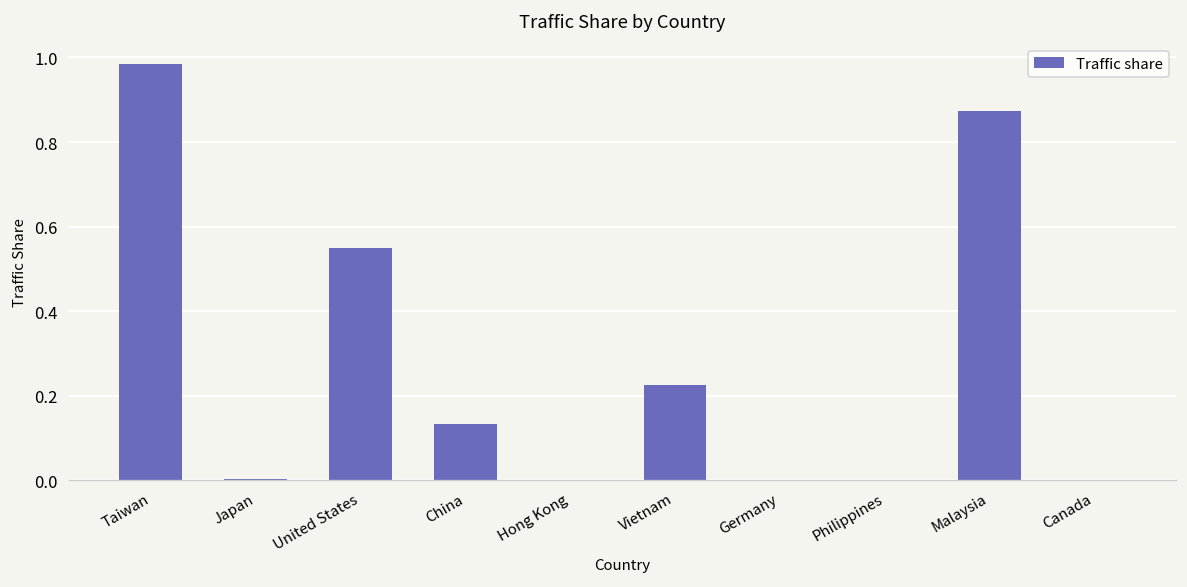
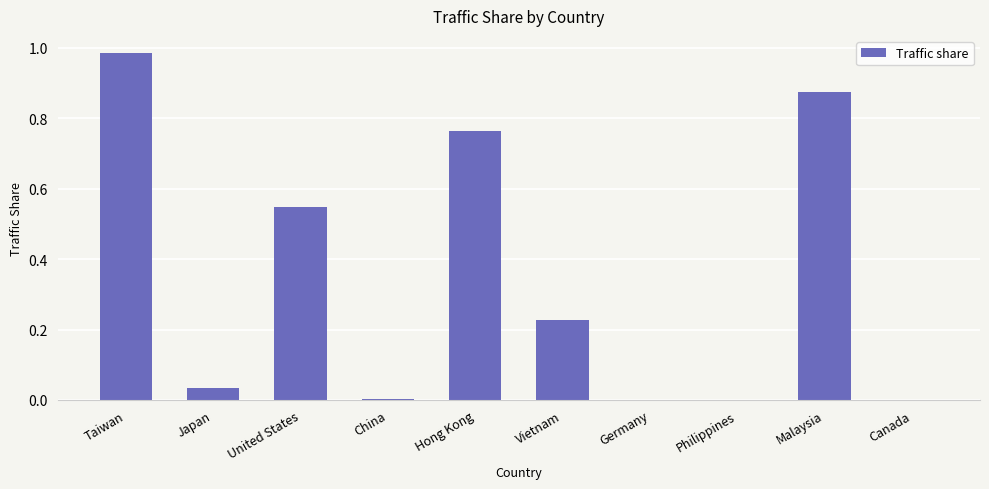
Japan: 0.00 -> 0.04
China: 0.13 -> 0.00
Hong Kong: 0.00 -> 0.76
